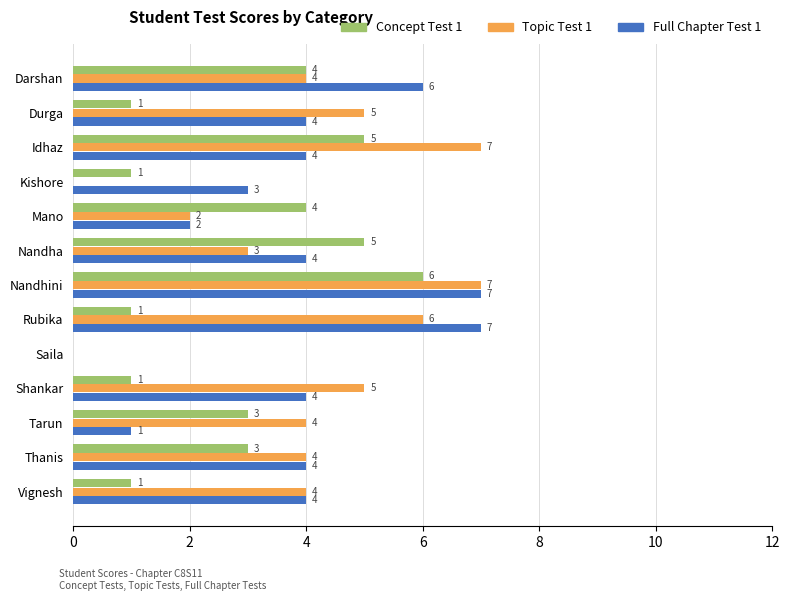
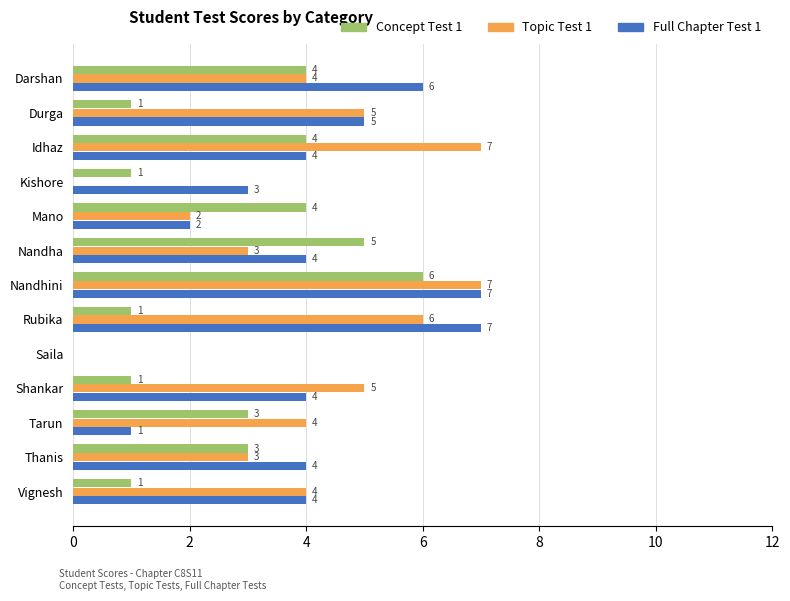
Full Chapter Test 1, Durga: 4 -> 5
Concept Test 1, Idhaz: 5 -> 4
Topic Test 1, Thanis: 4 -> 3
